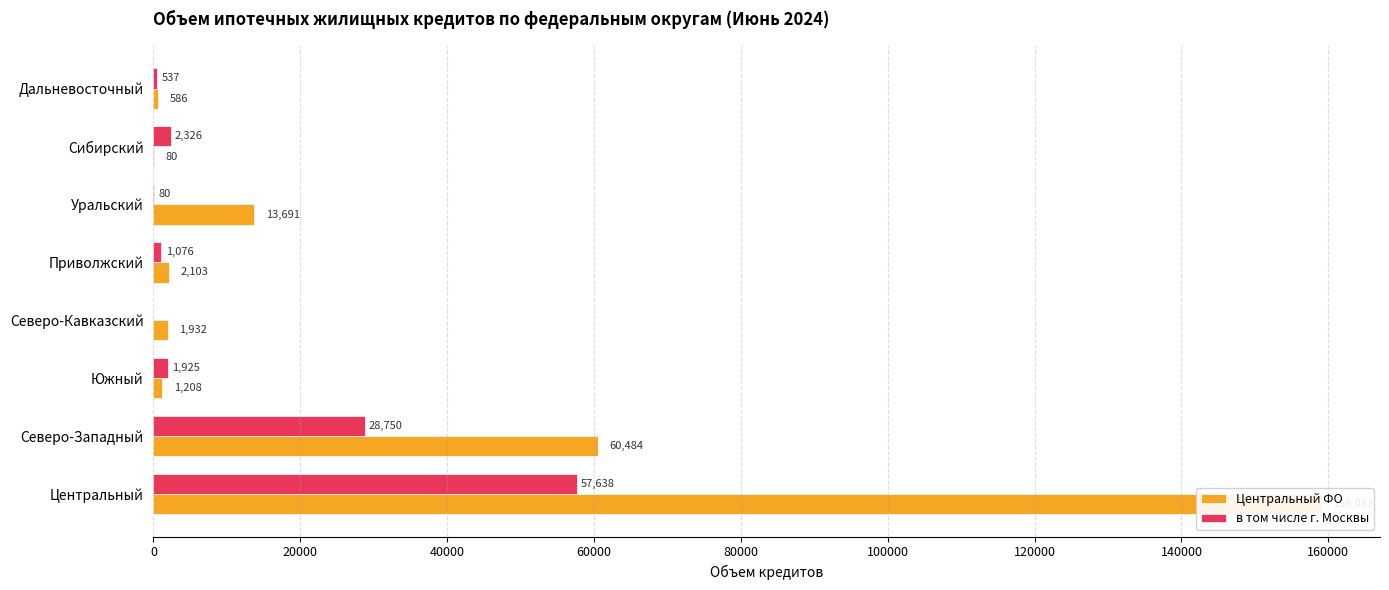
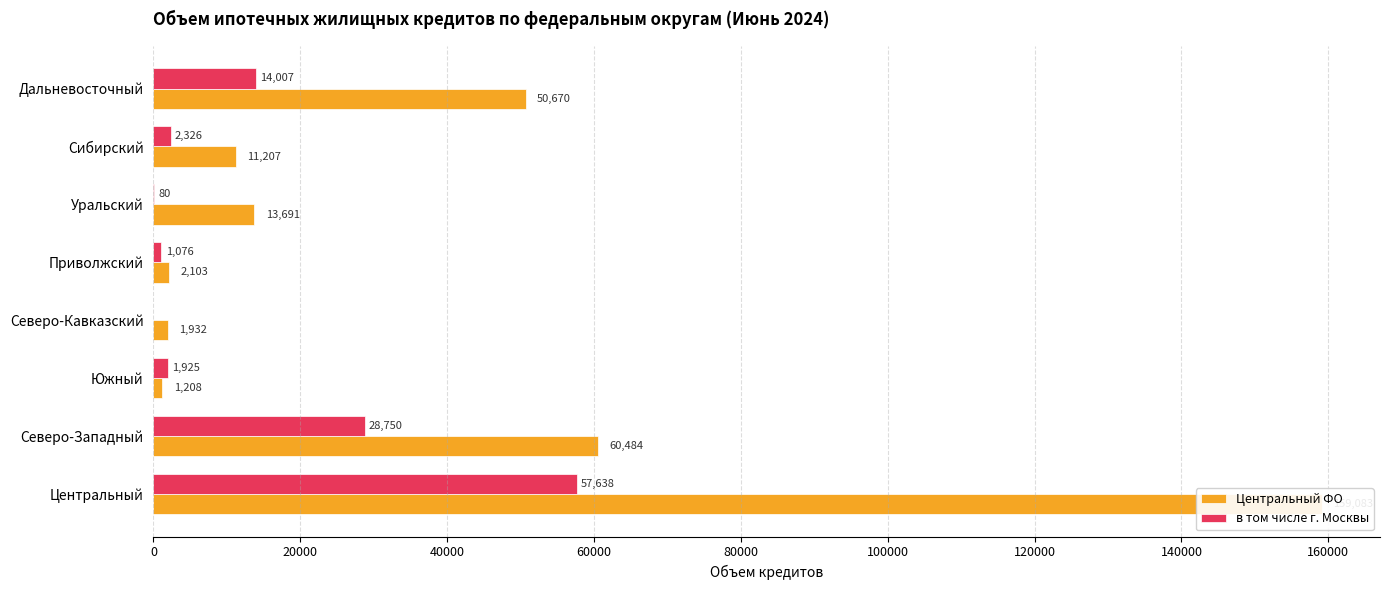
в том числе г. Москвы, Дальневосточный: 537 -> 14,007
Центральный ФО, Дальневосточный: 586 -> 50,670
Центральный ФО, Сибирский: 80 -> 11,207
